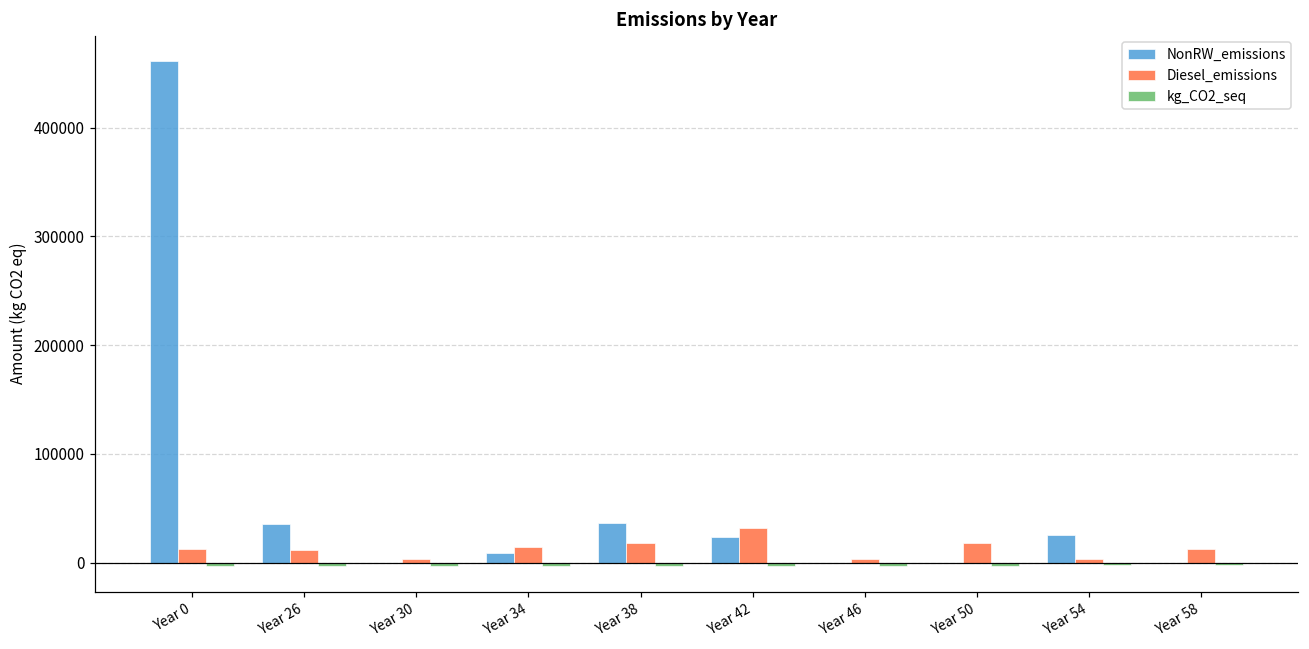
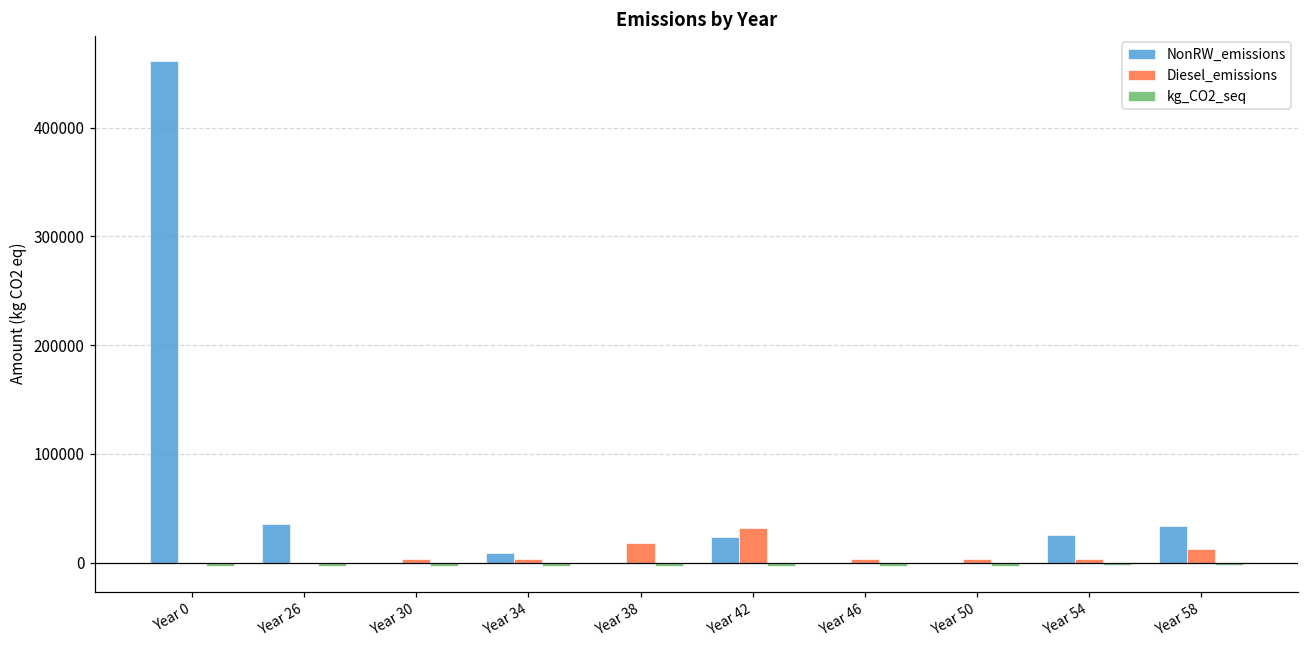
Diesel_emissions, Year 0: 10000 -> 0
Diesel_emissions, Year 26: 10000 -> 0
Diesel_emissions, Year 34: 10000 -> 0
NonRW_emissions, Year 38: 40000 -> 0
Diesel_emissions, Year 50: 20000 -> 0
NonRW_emissions, Year 58: 0 -> 30000
